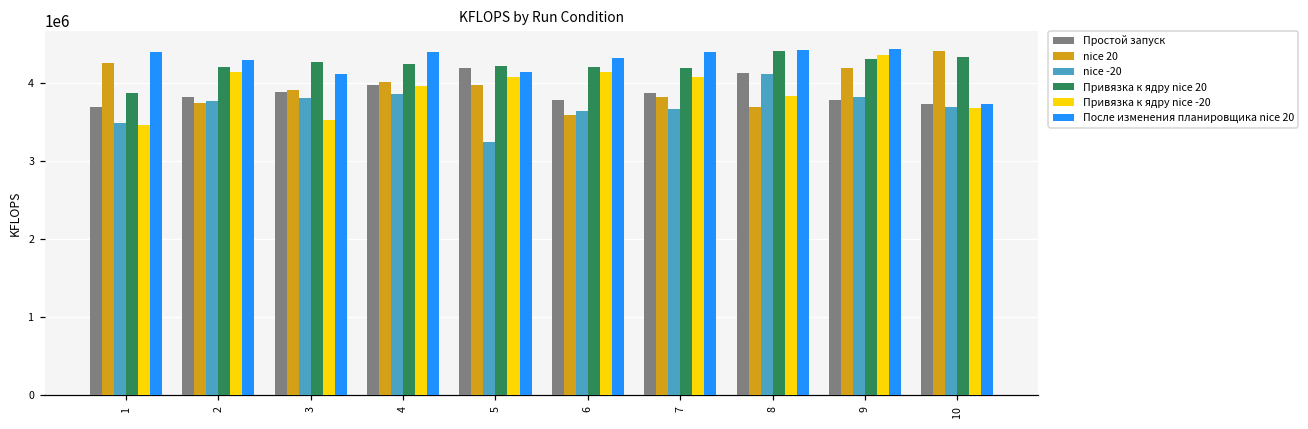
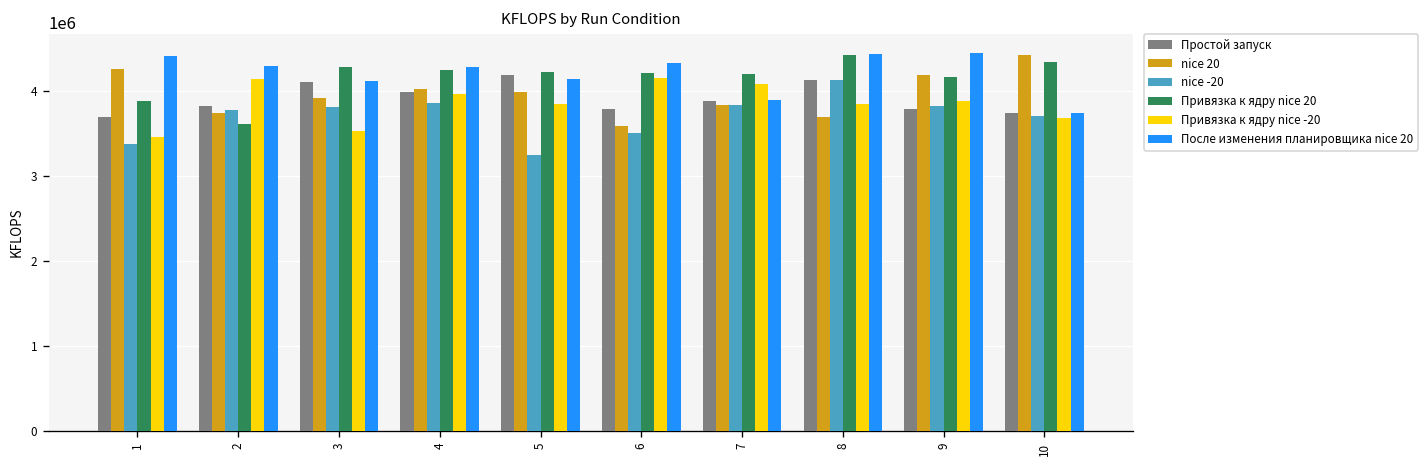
nice -20, 1: 3500000 -> 3400000
Привязка к ядру nice 20, 2: 4200000 -> 3600000
Простой запуск, 3: 3900000 -> 4100000
После изменения планировщика nice 20, 4: 4400000 -> 4300000
Привязка к ядру nice -20, 5: 4100000 -> 3800000
nice -20, 6: 3600000 -> 3500000
nice -20, 7: 3700000 -> 3800000
После изменения планировщика nice 20, 7: 4400000 -> 3900000
Привязка к ядру nice 20, 9: 4300000 -> 4200000
Привязка к ядру nice -20, 9: 4400000 -> 3900000
